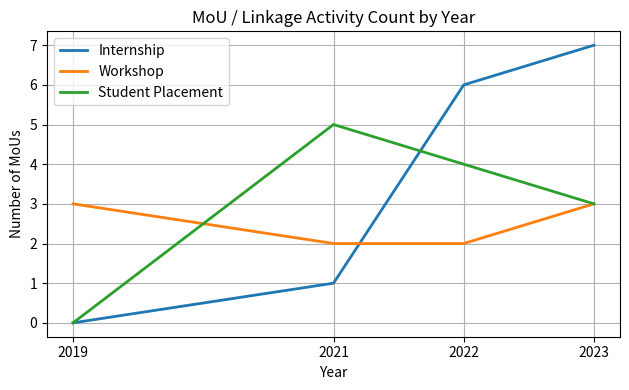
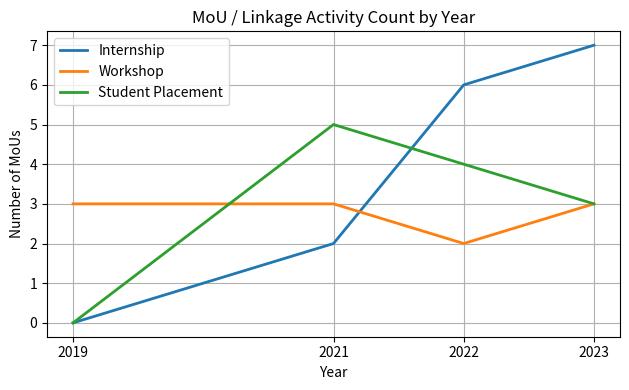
Internship, 2021: 1 -> 2
Workshop, 2021: 2 -> 3
